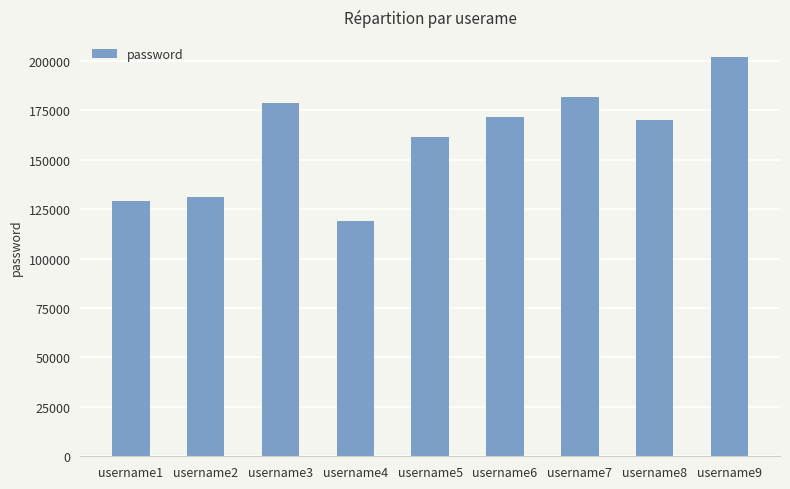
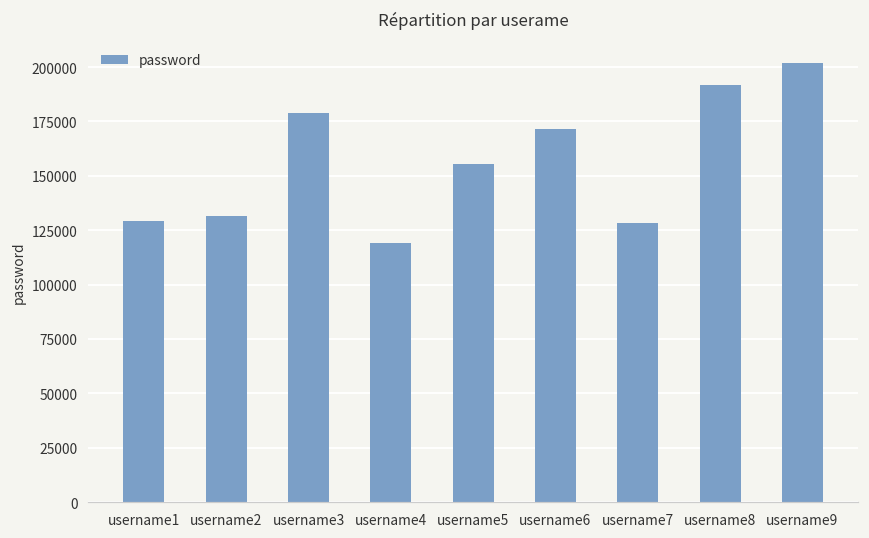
username5: 162000 -> 156000
username7: 182000 -> 128000
username8: 170000 -> 192000
